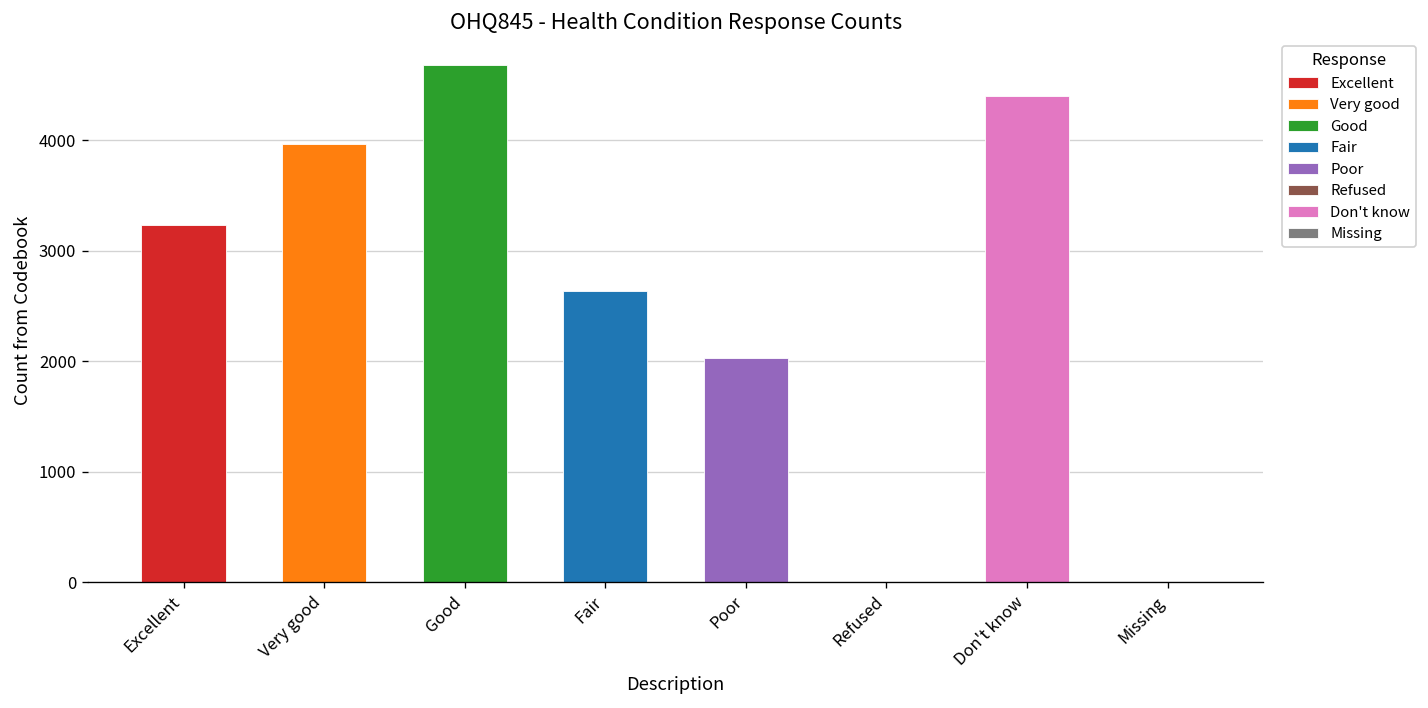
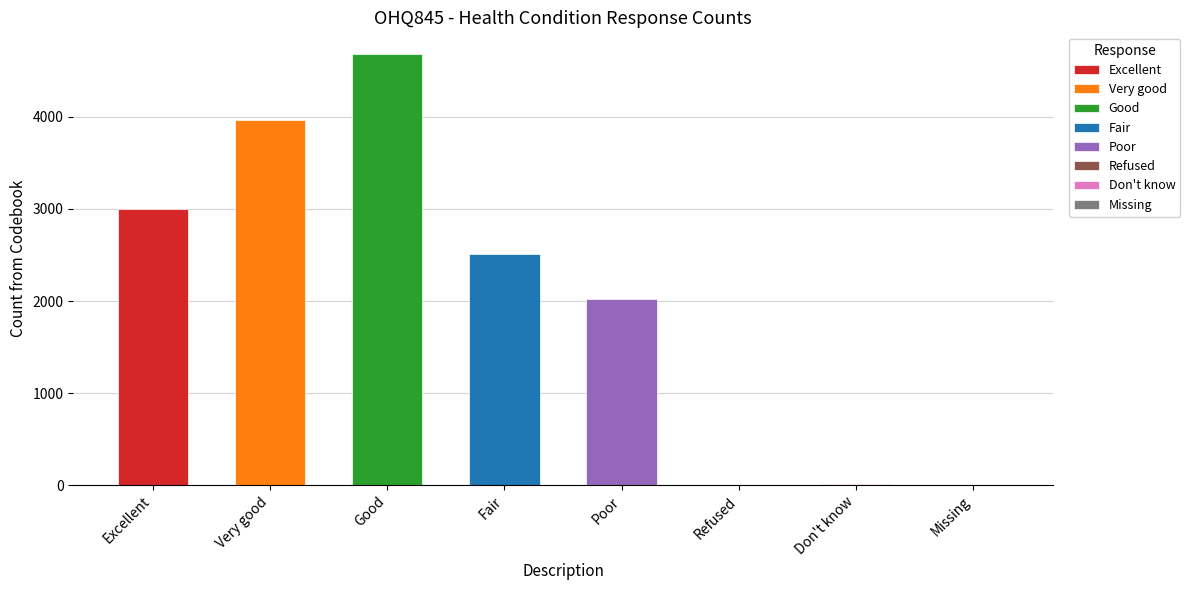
Excellent: 3200 -> 3000
Fair: 2600 -> 2500
Don't know: 4400 -> 0
